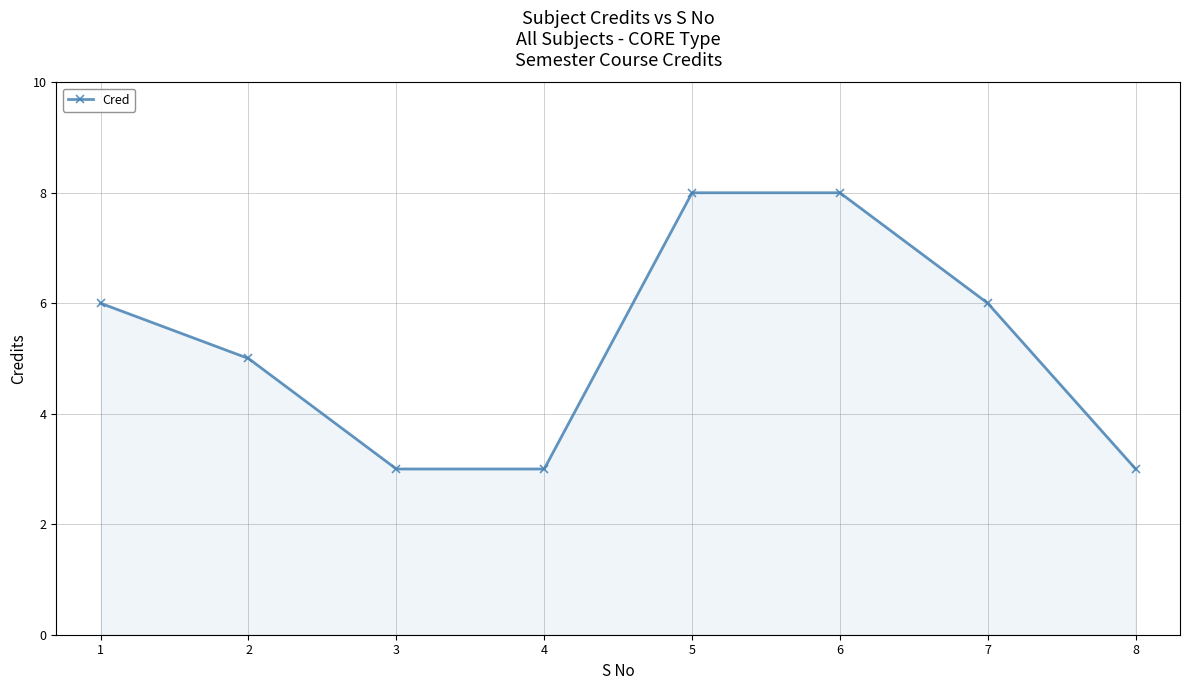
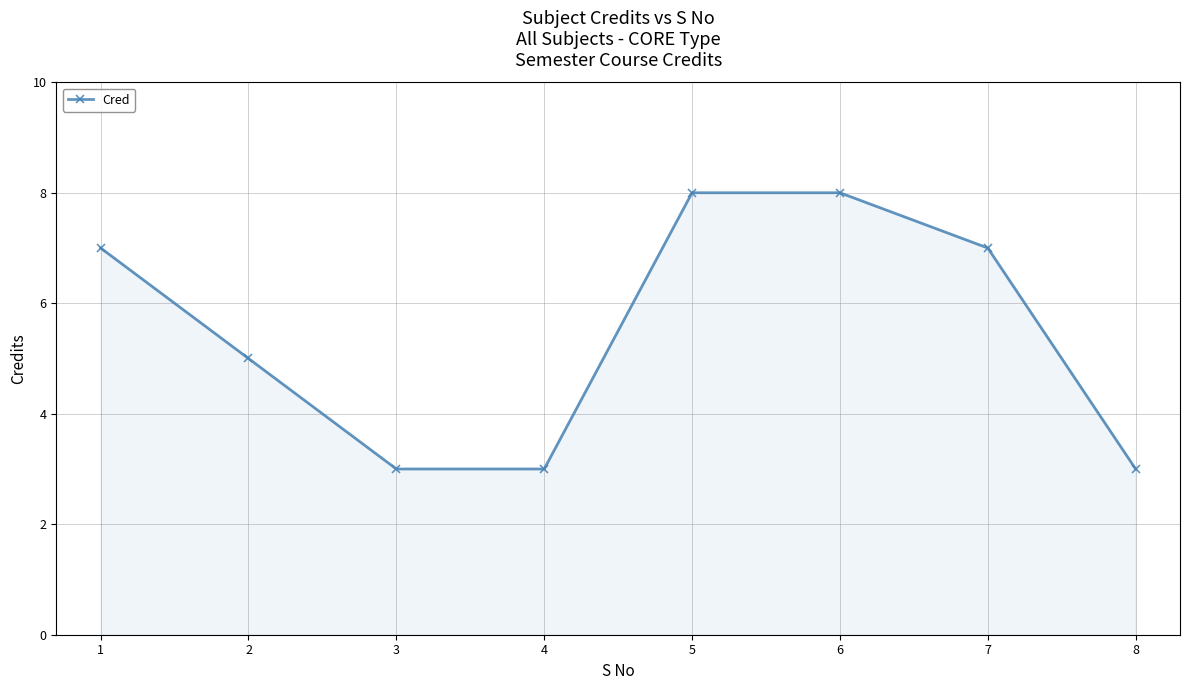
1: 6 -> 7
7: 6 -> 7
